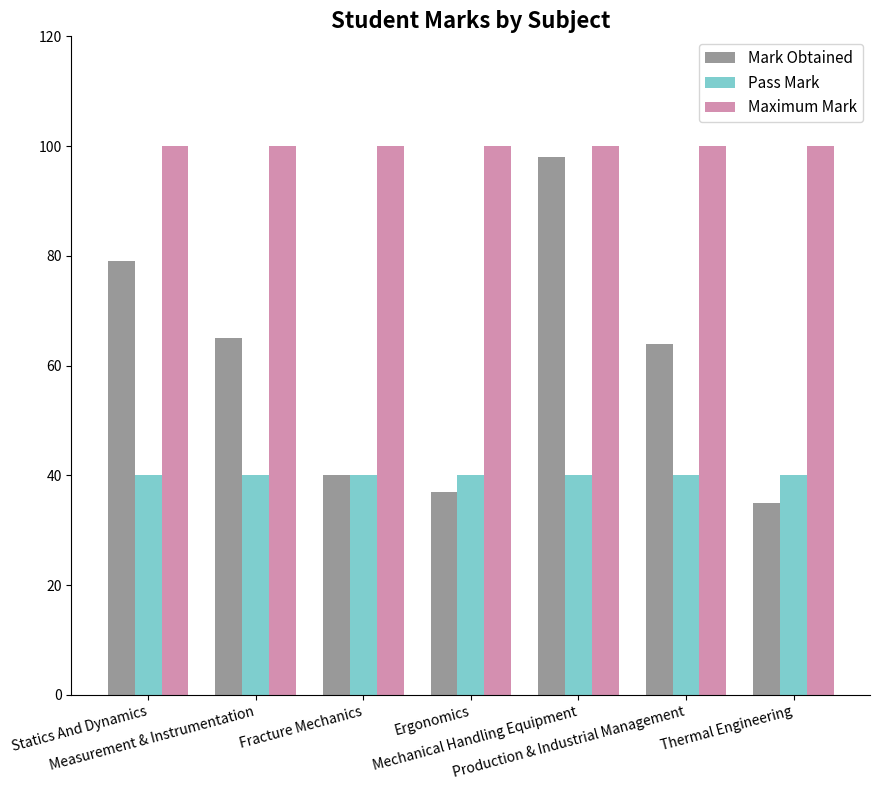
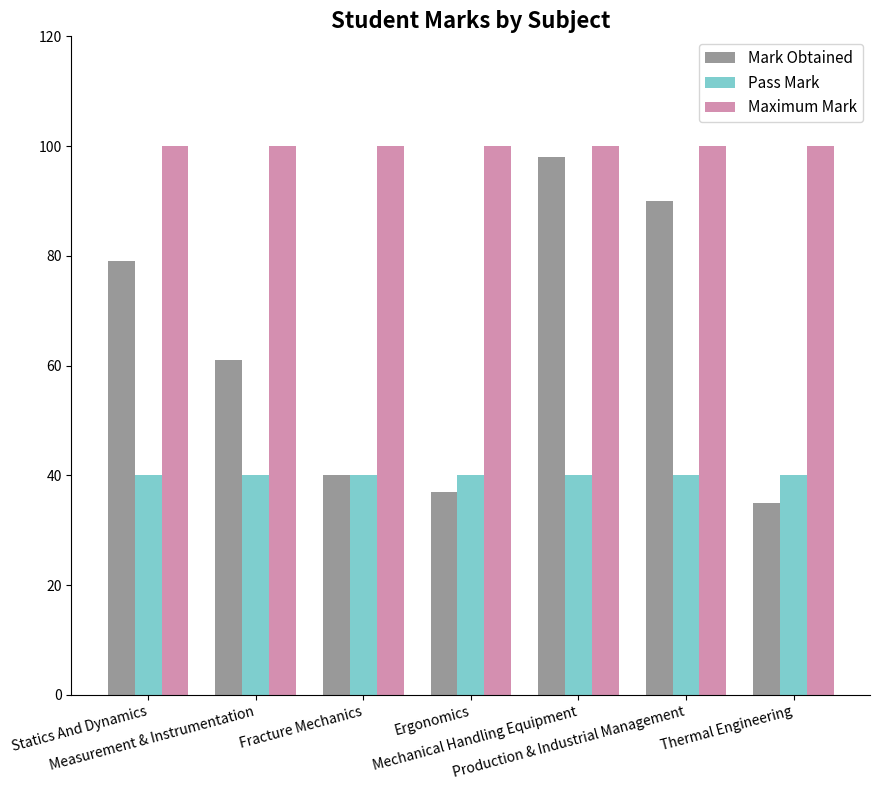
Mark Obtained, Measurement & Instrumentation: 65 -> 61
Mark Obtained, Production & Industrial Management: 64 -> 90
